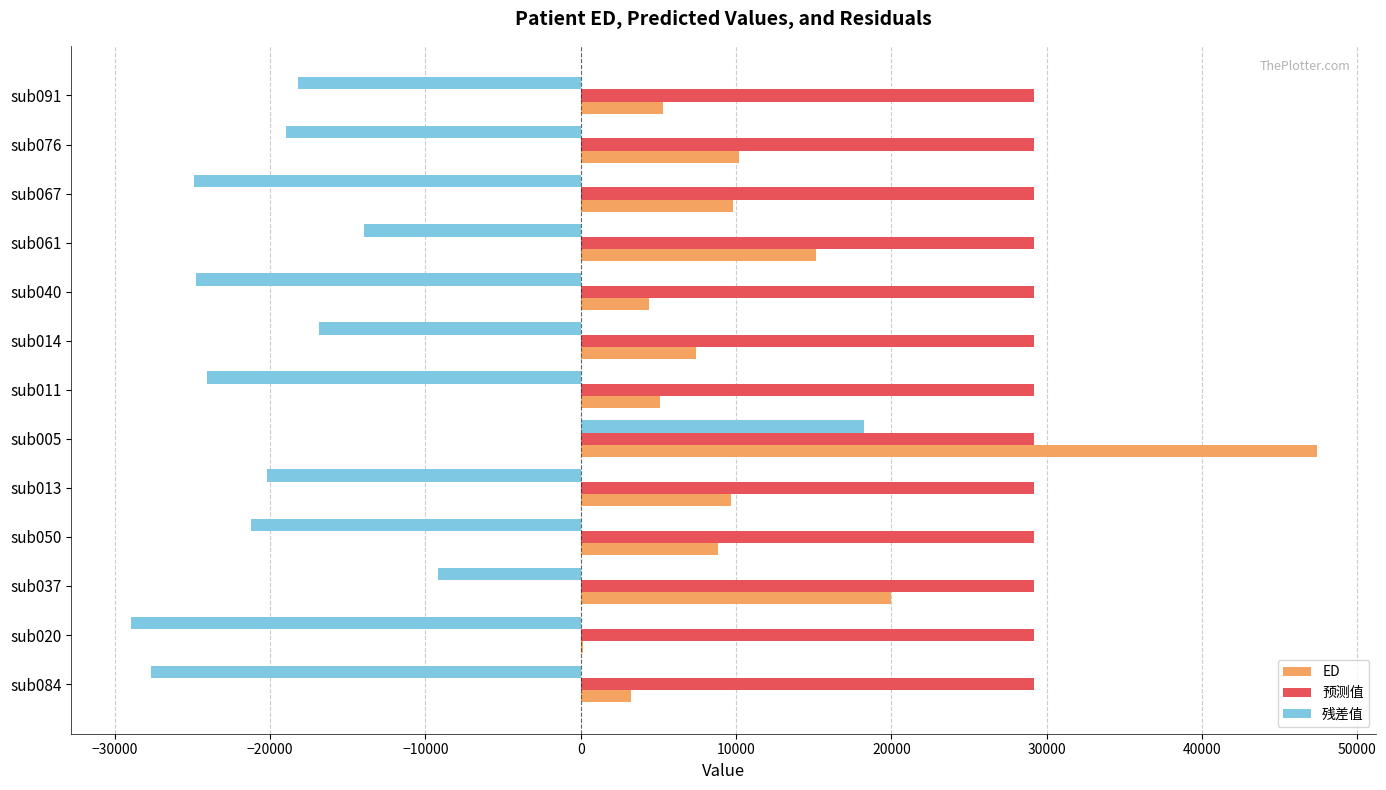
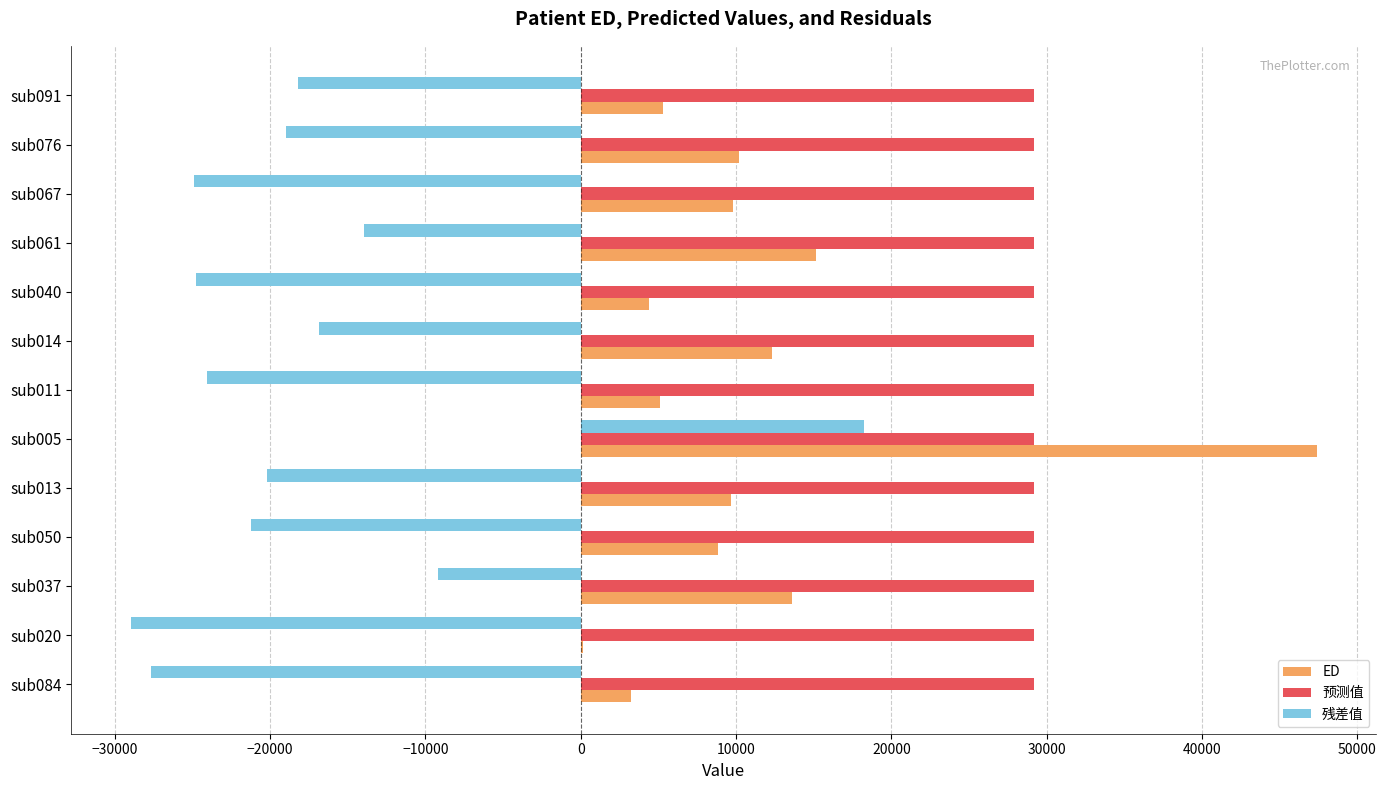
ED, sub014: 7400 -> 12300
ED, sub037: 20000 -> 13600
